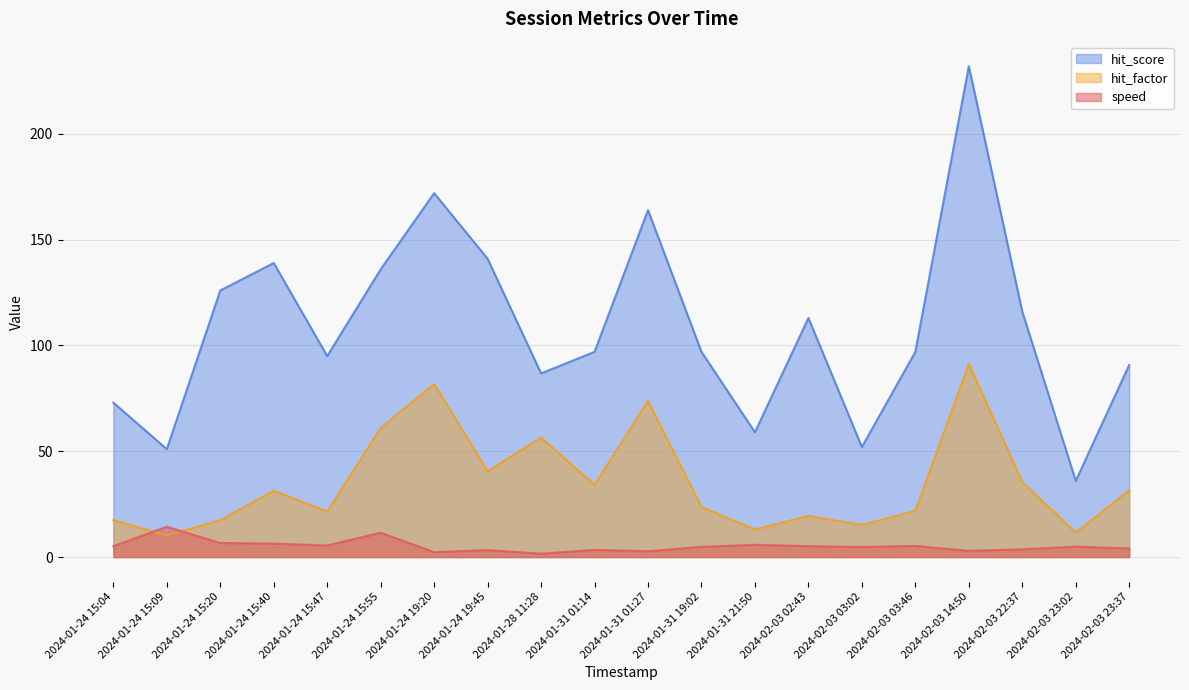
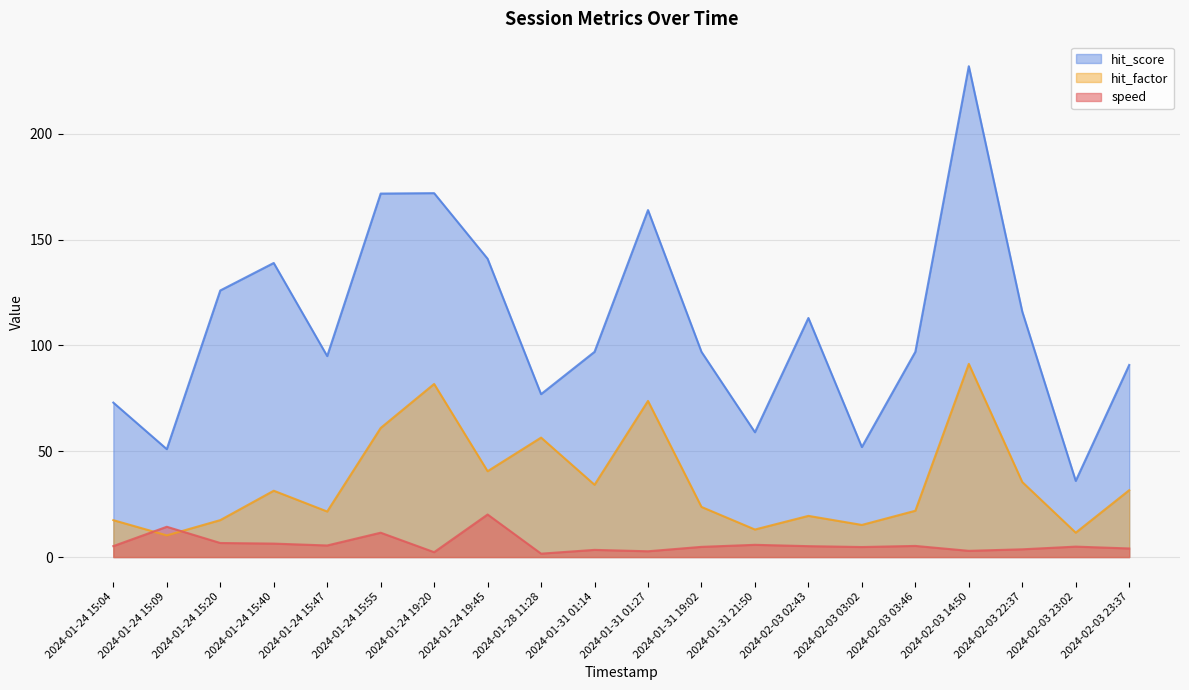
hit_score, 2024-01-24 15:55: 136 -> 172
speed, 2024-01-24 19:45: 3 -> 20
hit_score, 2024-01-28 11:28: 87 -> 77
